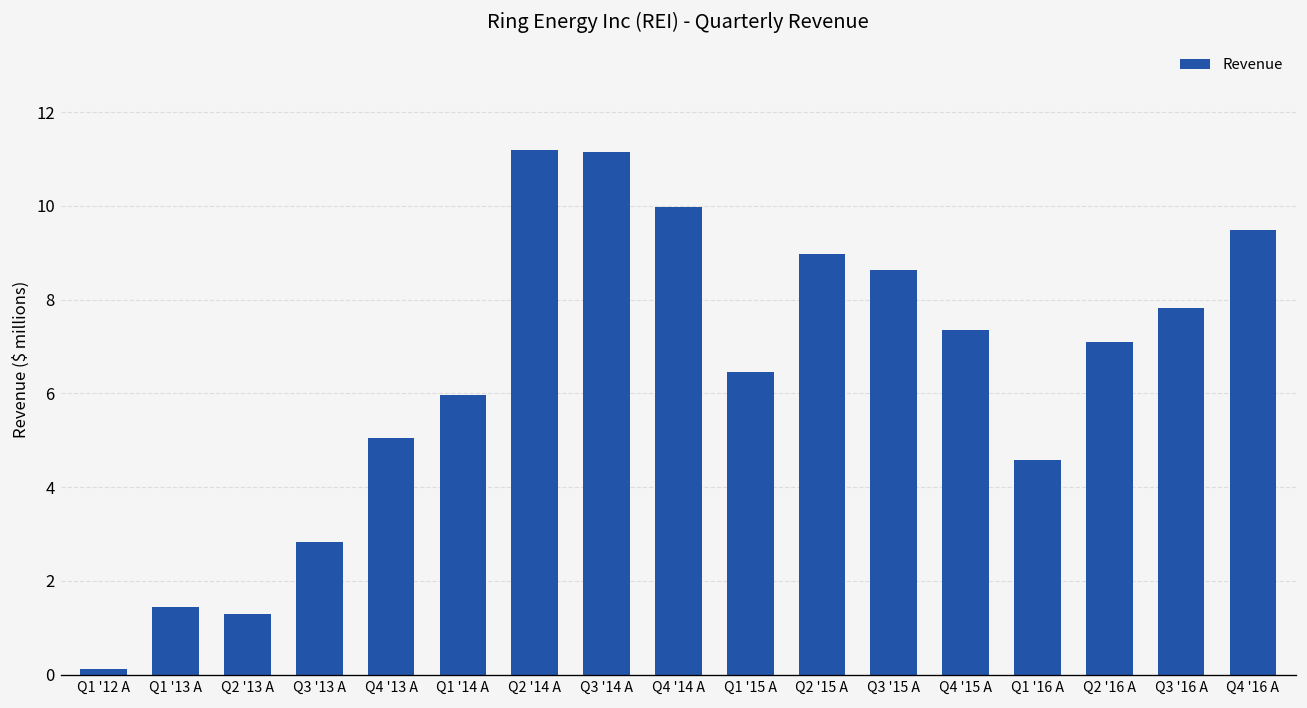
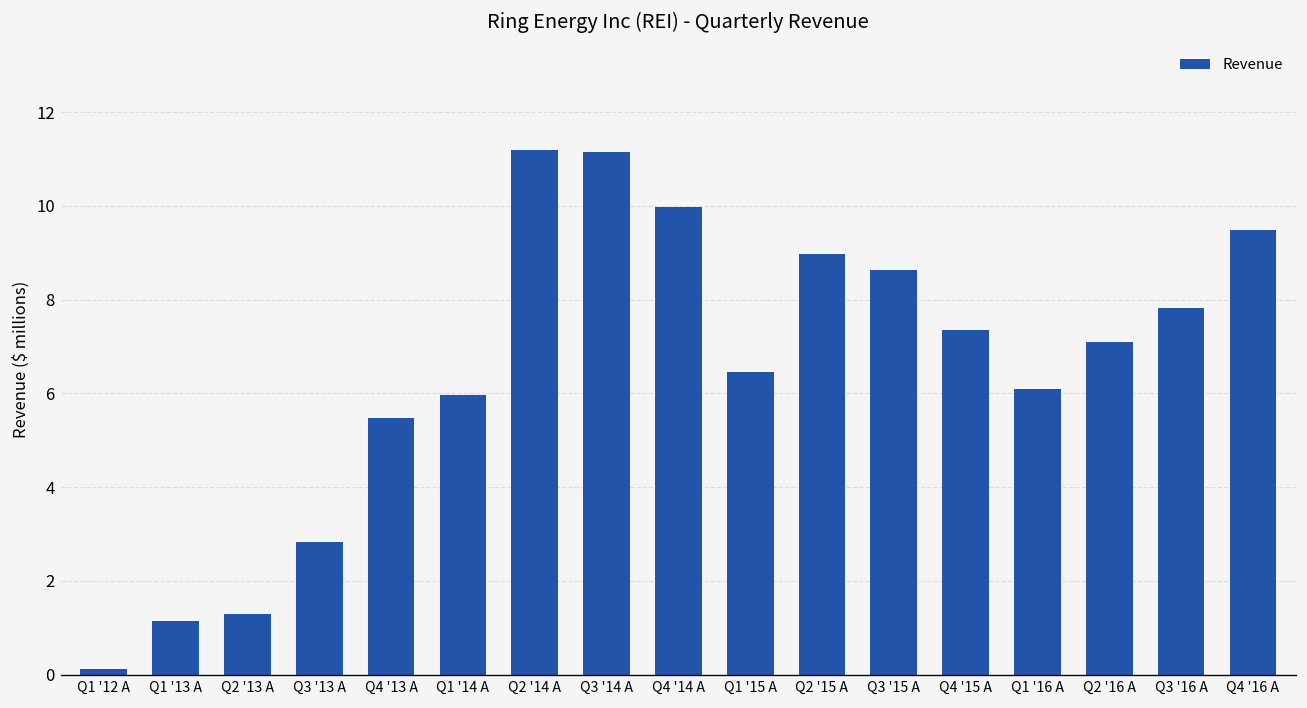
Q1 '13 A: 1.4 -> 1.2
Q4 '13 A: 5.1 -> 5.5
Q1 '16 A: 4.6 -> 6.1
